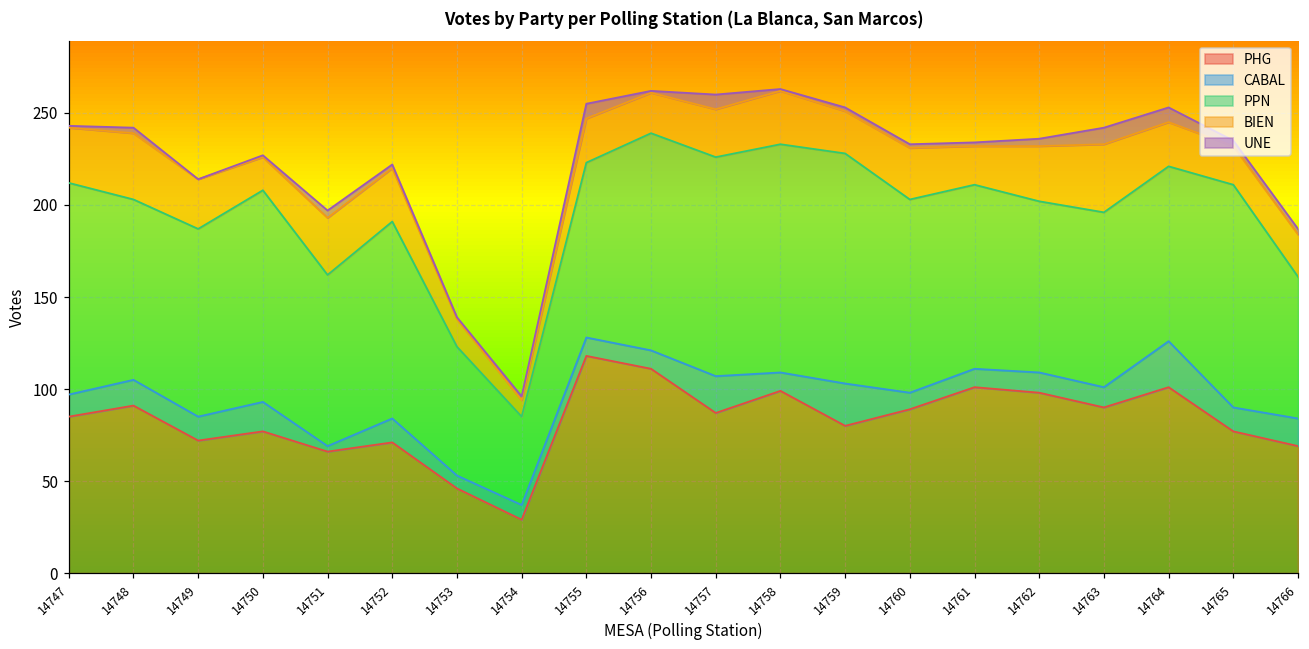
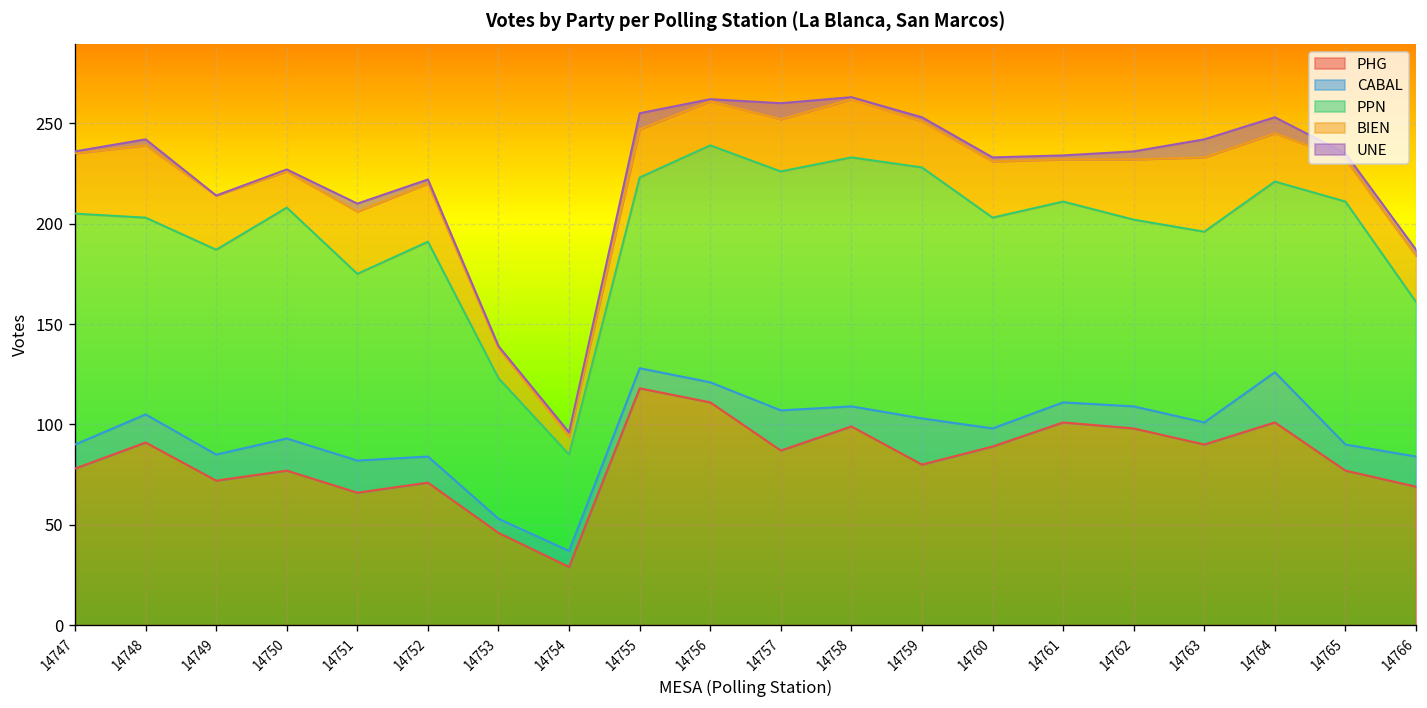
PHG, 14747: 85 -> 78
CABAL, 14751: 3 -> 16
